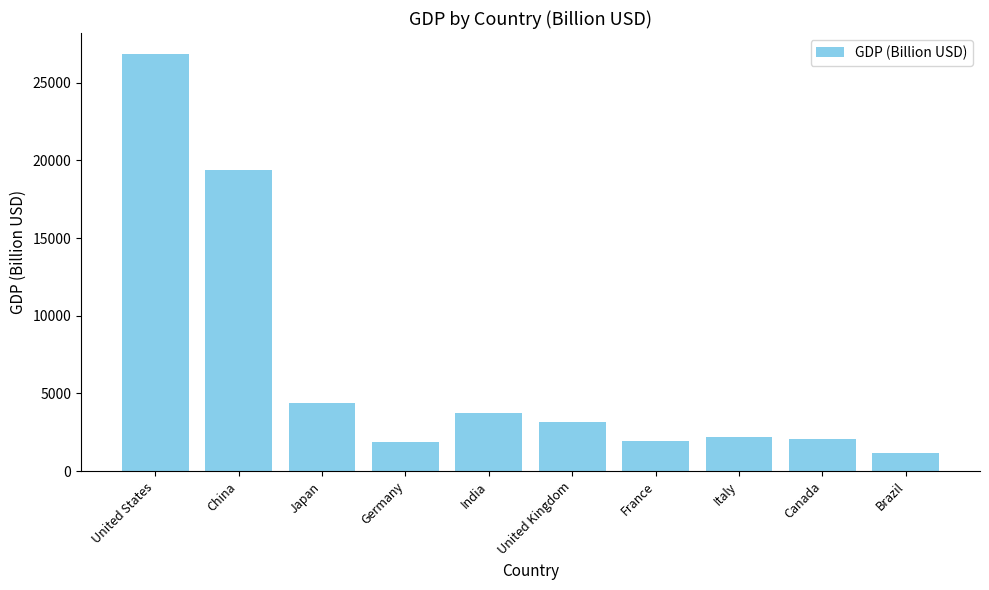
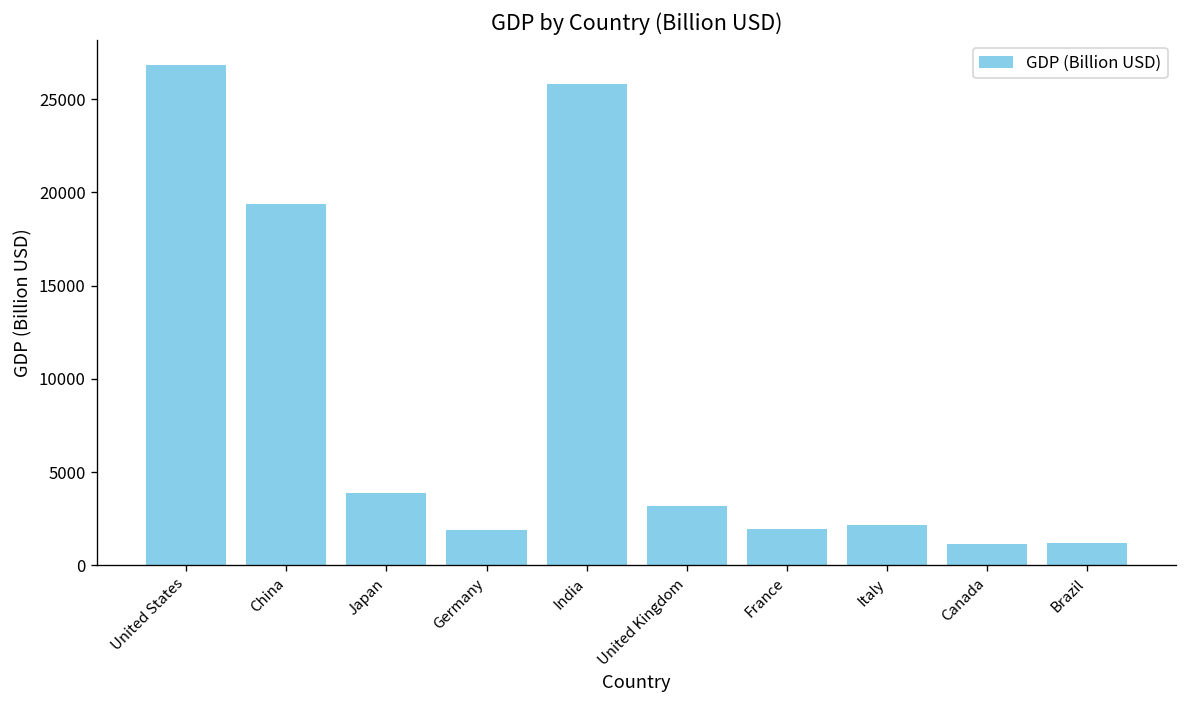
Japan: 4400 -> 3900
India: 3700 -> 25800
Canada: 2100 -> 1100
